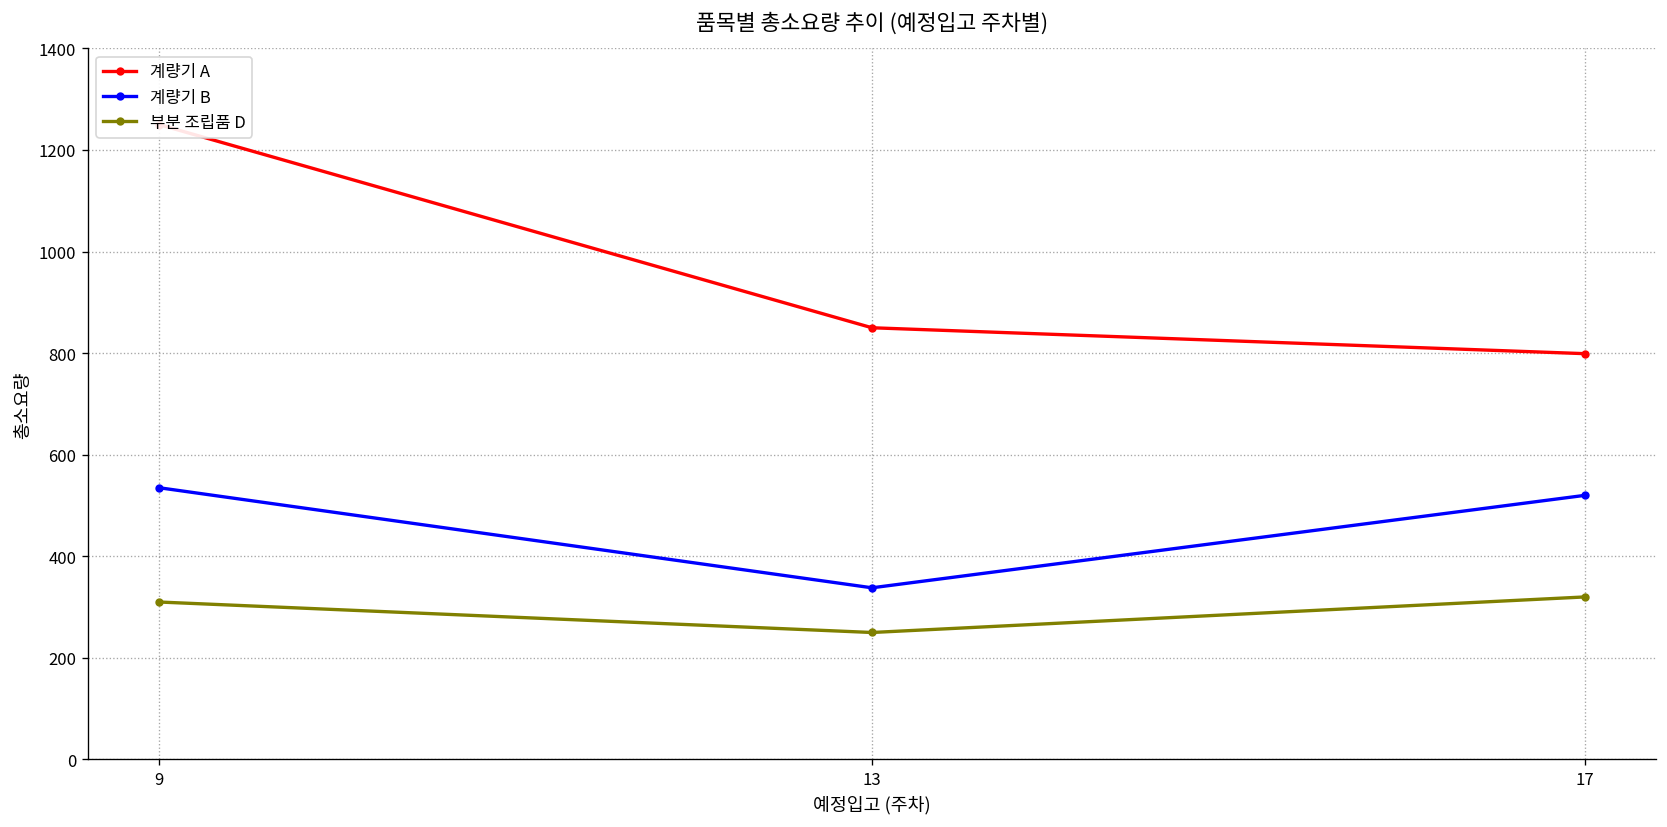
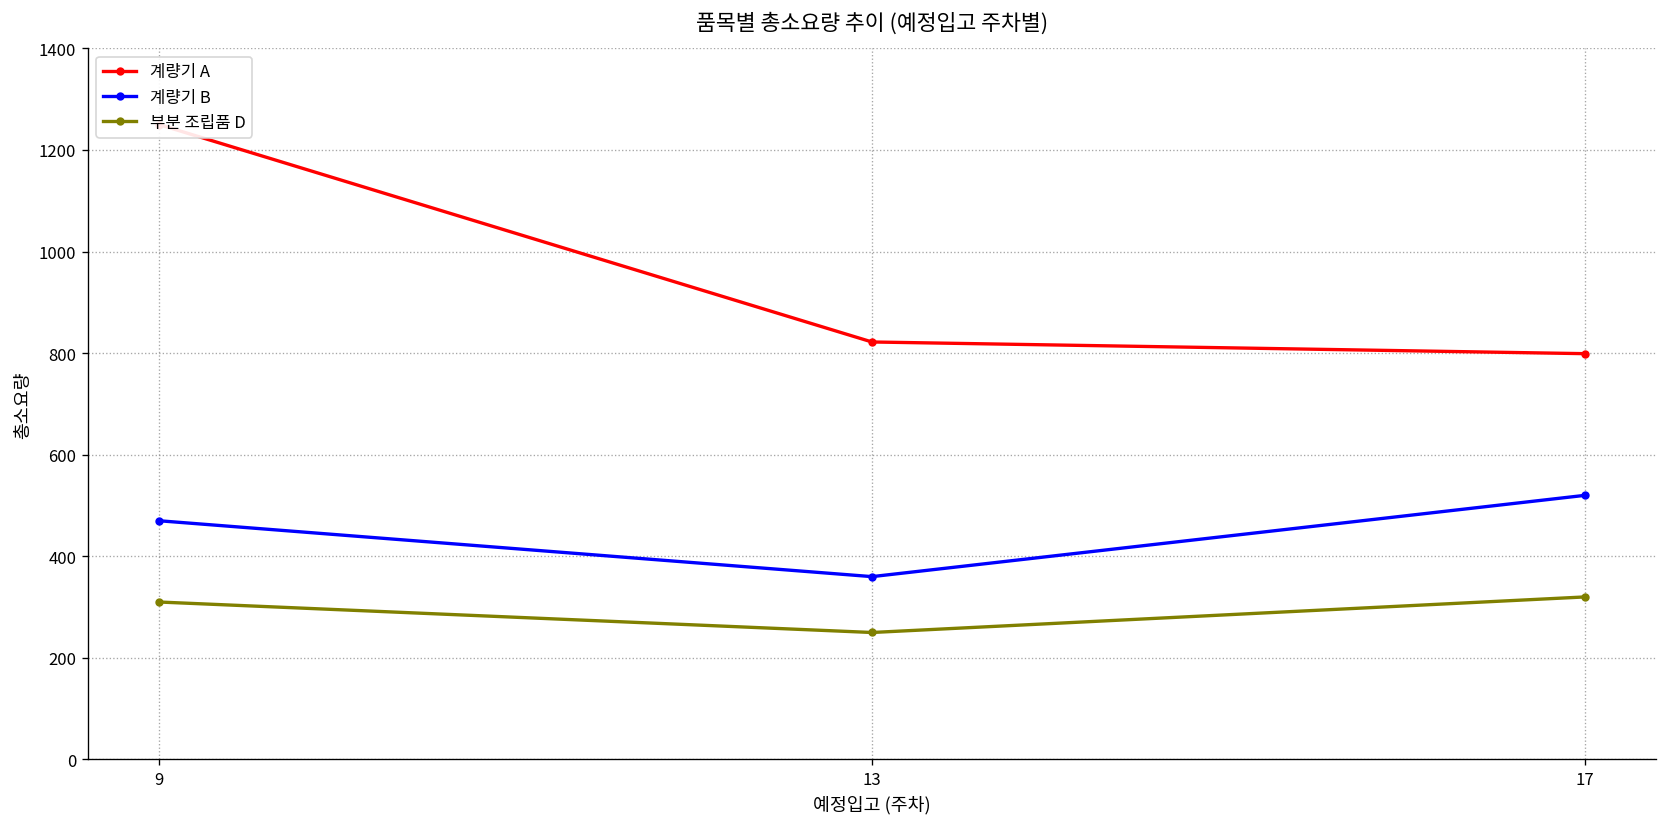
계량기 B, 9: 540 -> 470
계량기 A, 13: 850 -> 820
계량기 B, 13: 340 -> 360
